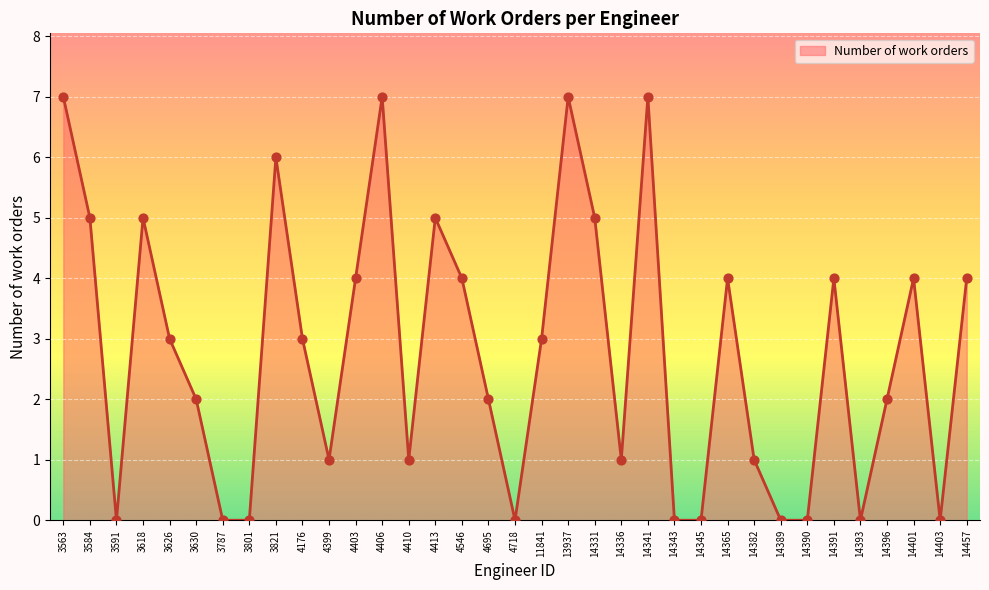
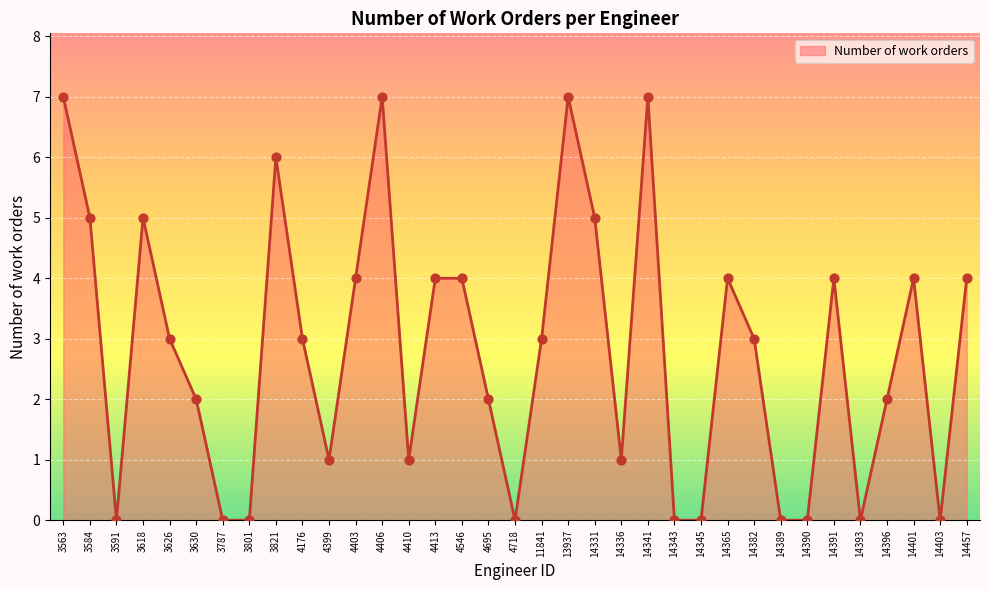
4413: 5 -> 4
14382: 1 -> 3
